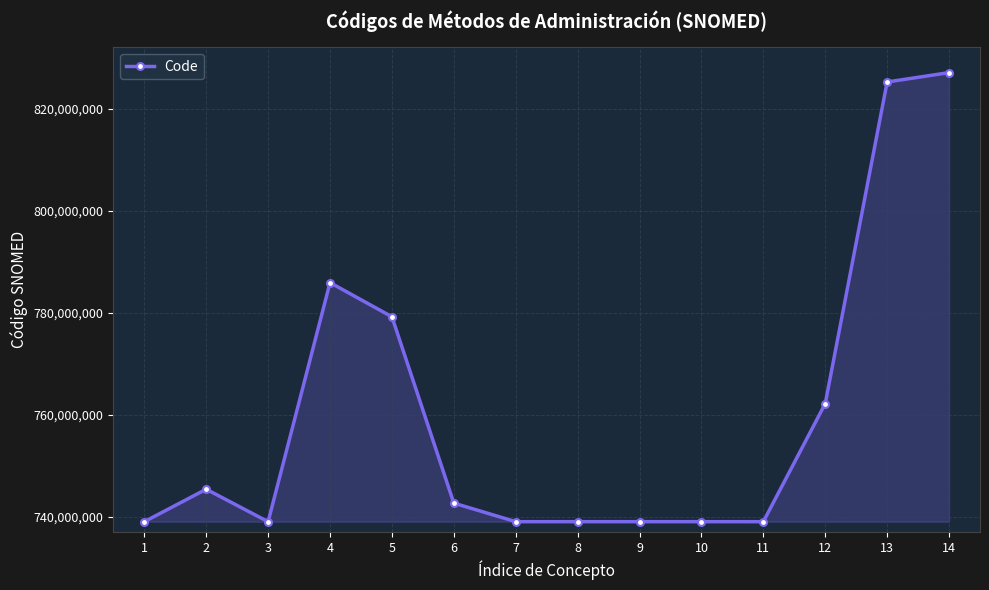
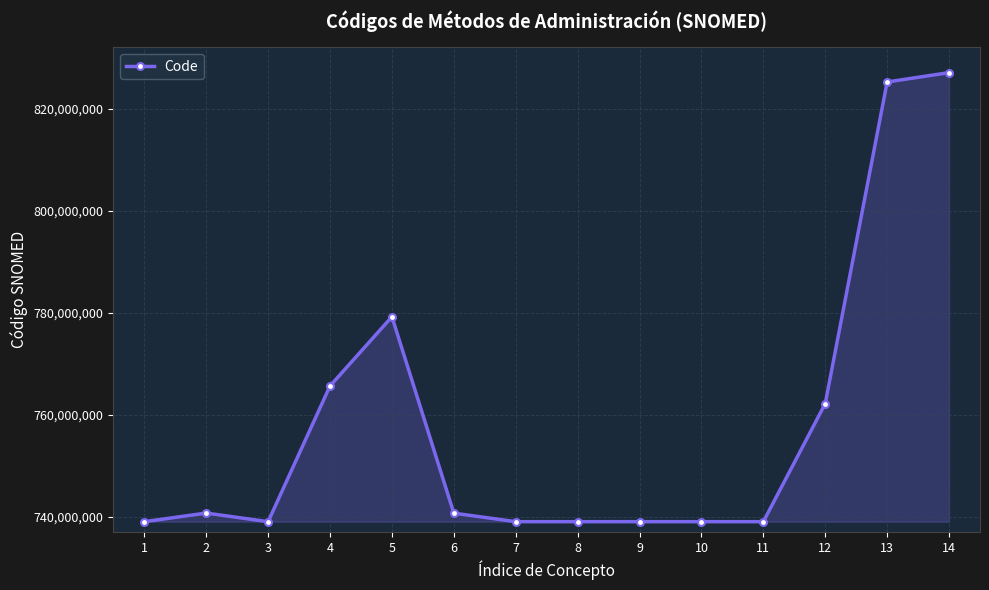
2: 745,000,000 -> 741,000,000
4: 786,000,000 -> 766,000,000
6: 743,000,000 -> 741,000,000
